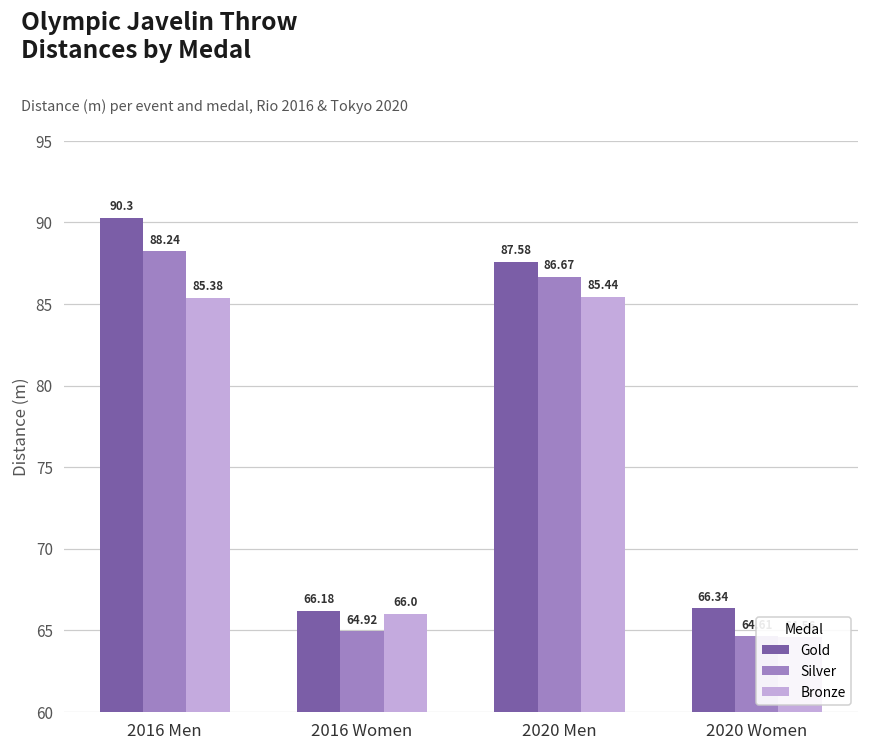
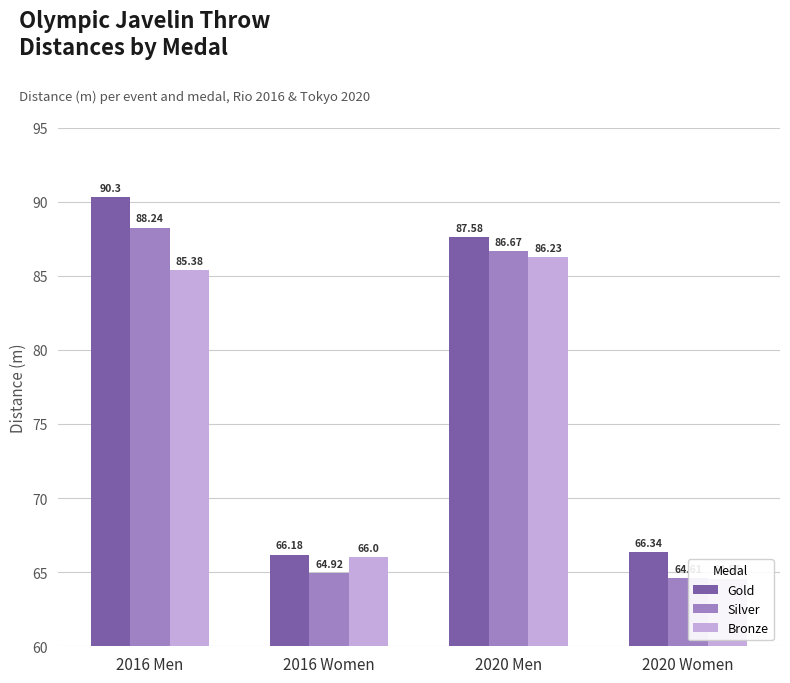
Bronze, 2020 Men: 85.44 -> 86.23
